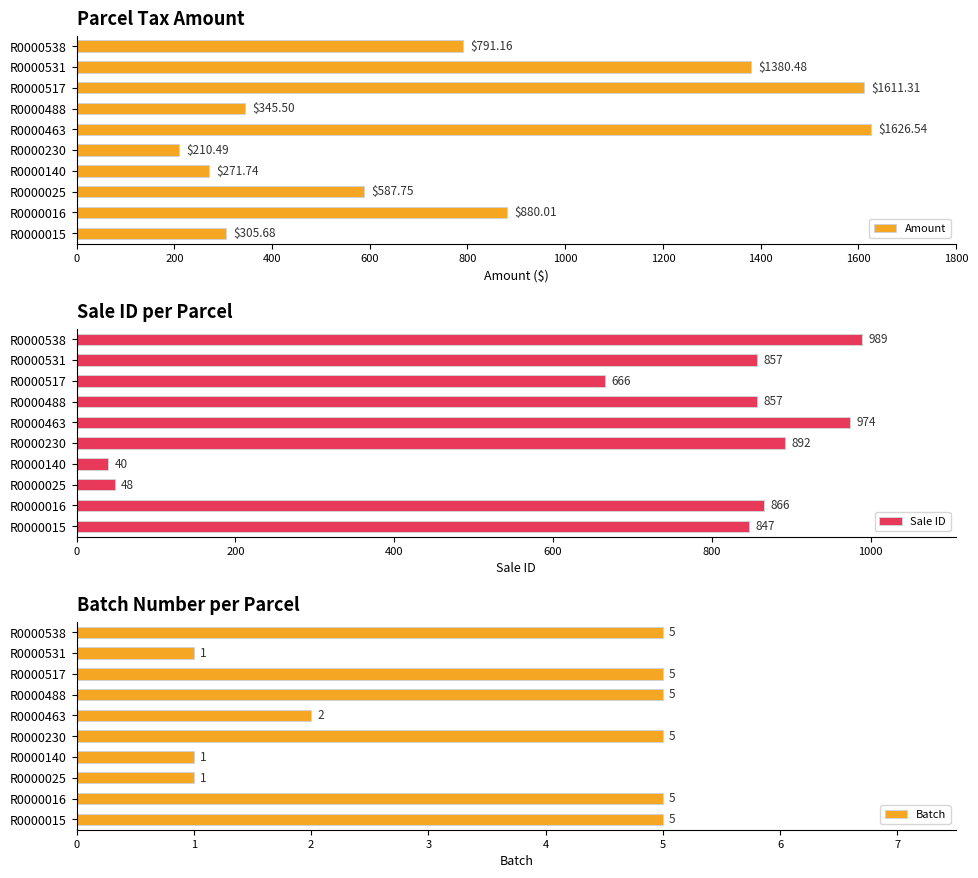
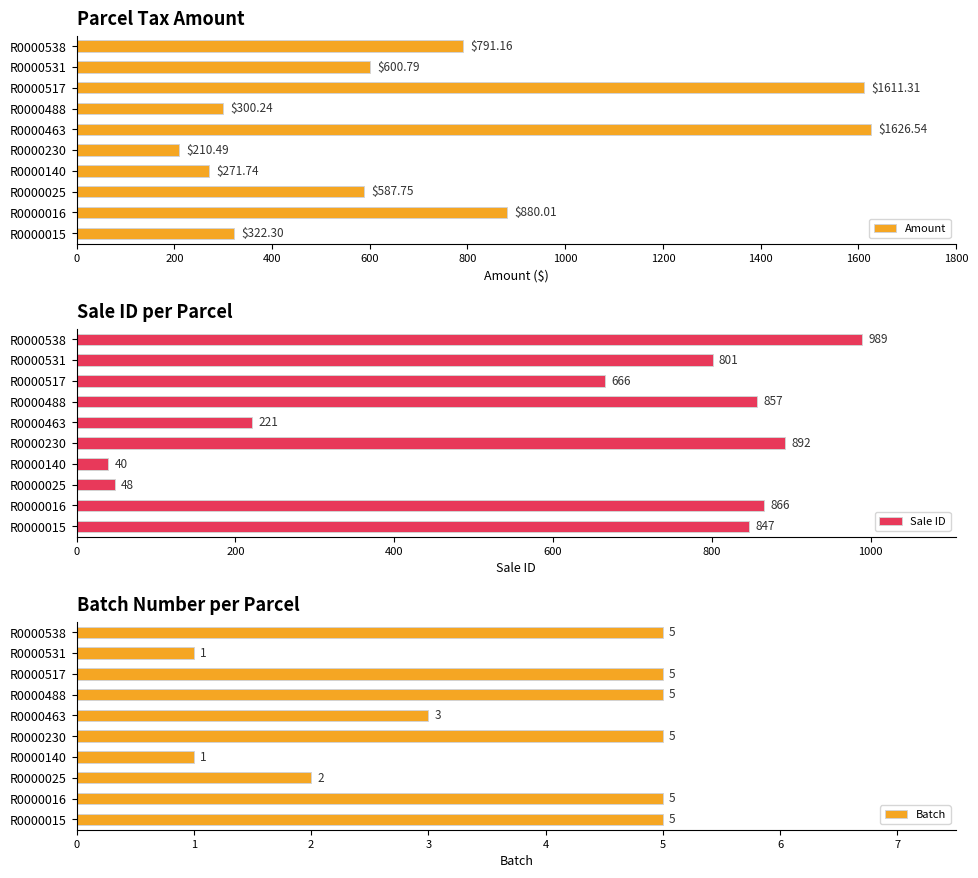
Parcel Tax Amount, R0000531: $1380.48 -> $600.79
Parcel Tax Amount, R0000488: $345.50 -> $300.24
Parcel Tax Amount, R0000015: $305.68 -> $322.30
Sale ID per Parcel, R0000531: 857 -> 801
Sale ID per Parcel, R0000463: 974 -> 221
Batch Number per Parcel, R0000463: 2 -> 3
Batch Number per Parcel, R0000025: 1 -> 2
